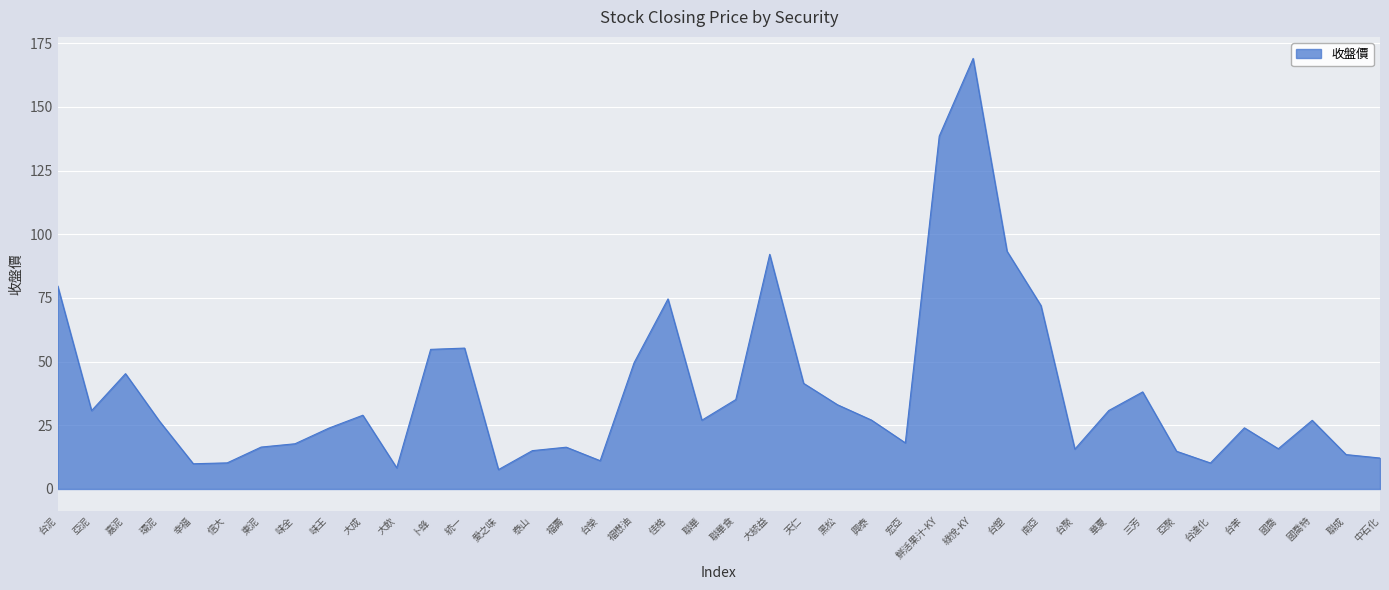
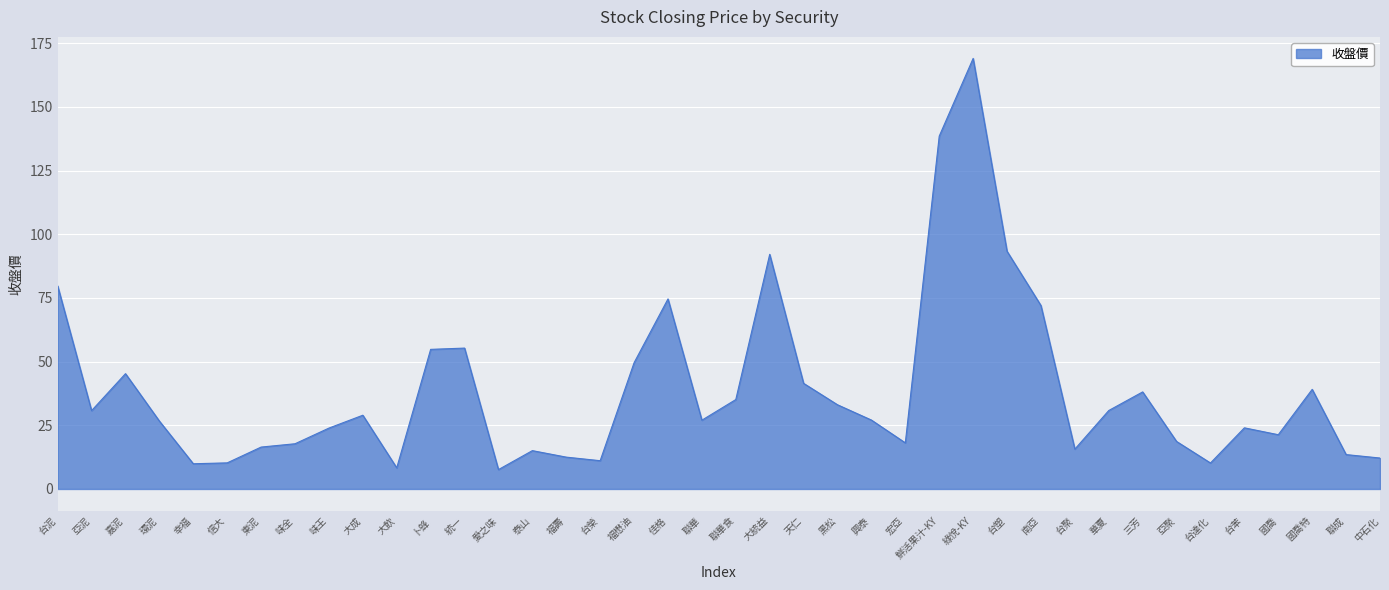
福壽: 16 -> 13
亞聚: 15 -> 19
國喬: 16 -> 21
國喬特: 27 -> 39
